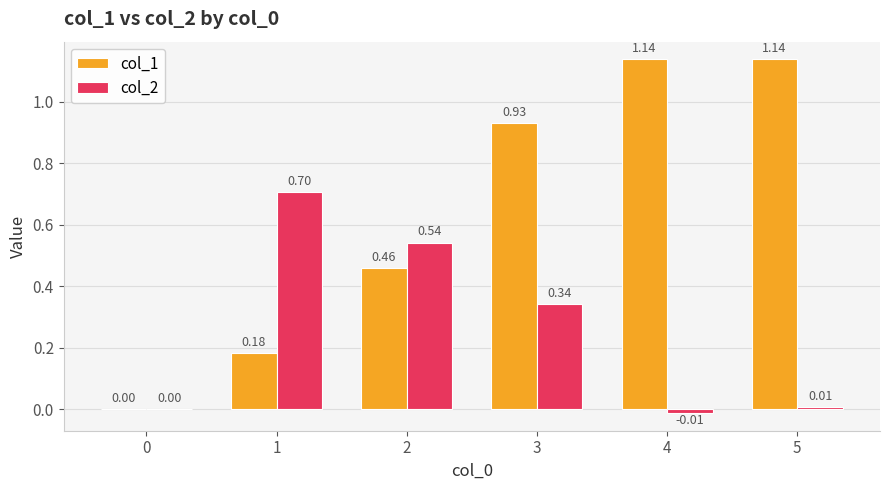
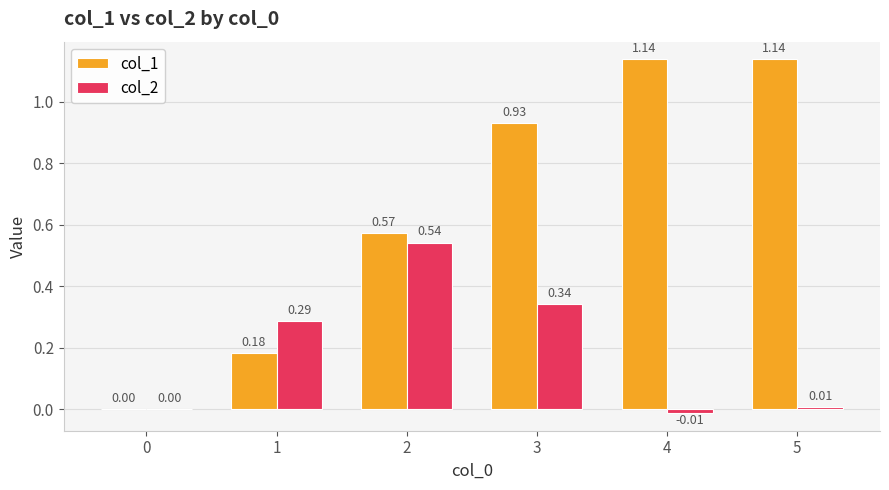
col_2, 1: 0.70 -> 0.29
col_1, 2: 0.46 -> 0.57
